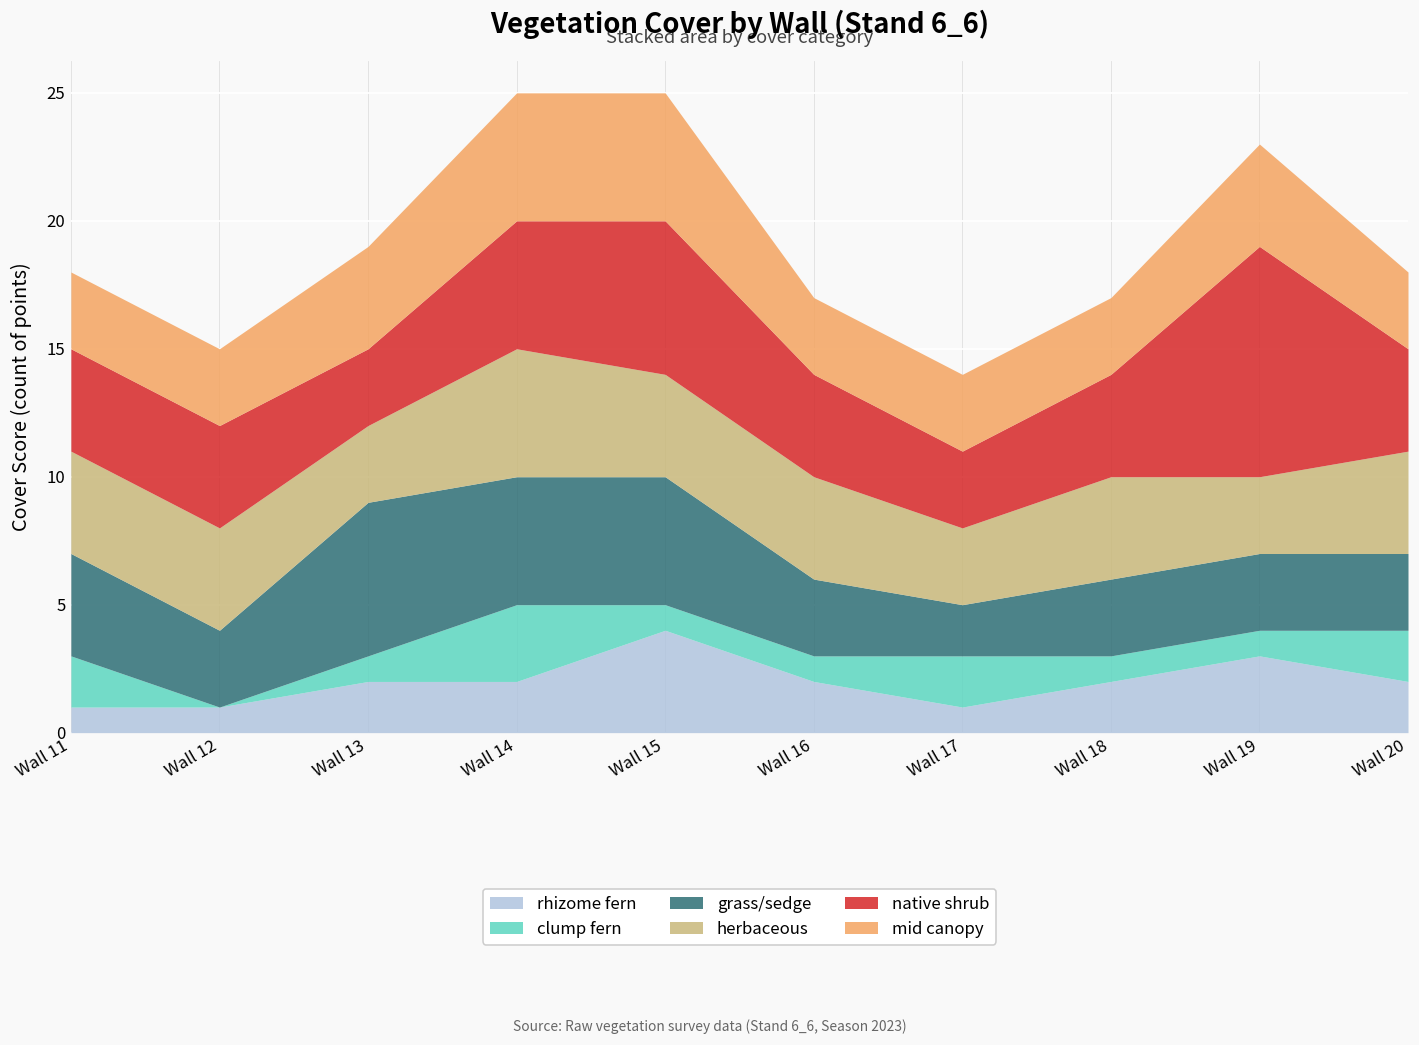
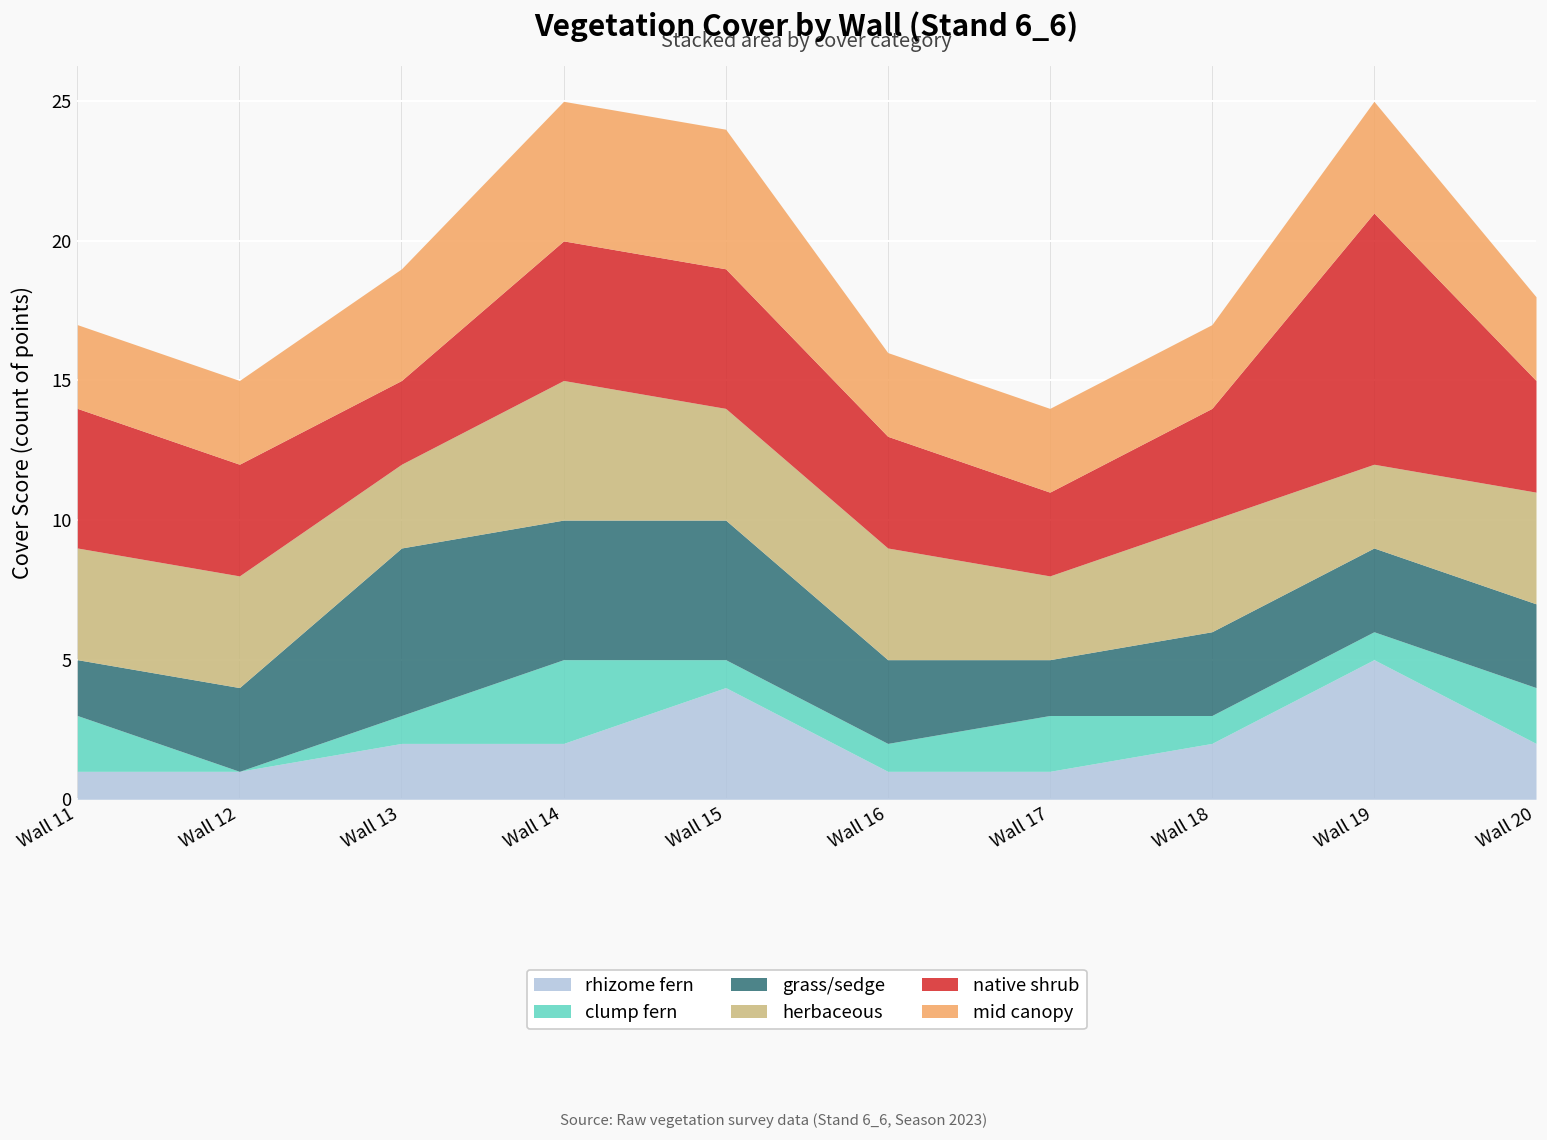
grass/sedge, Wall 11: 4 -> 2
native shrub, Wall 11: 4 -> 5
native shrub, Wall 15: 6 -> 5
rhizome fern, Wall 16: 2 -> 1
rhizome fern, Wall 19: 3 -> 5
